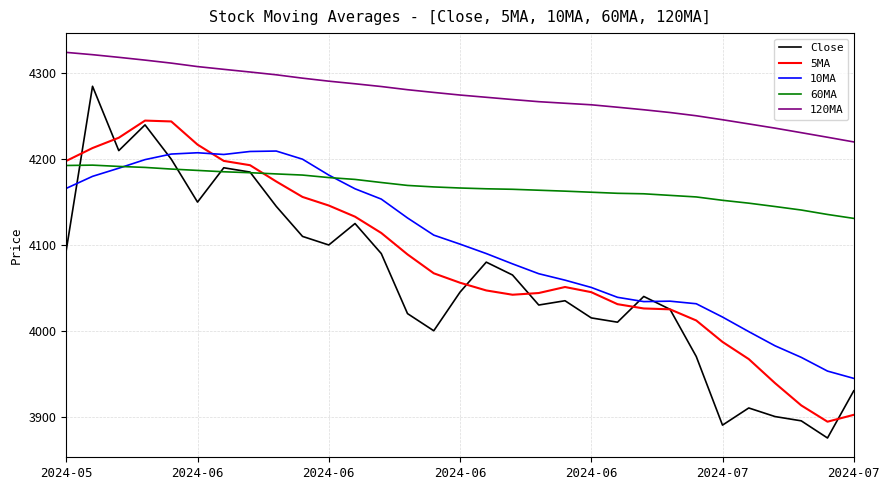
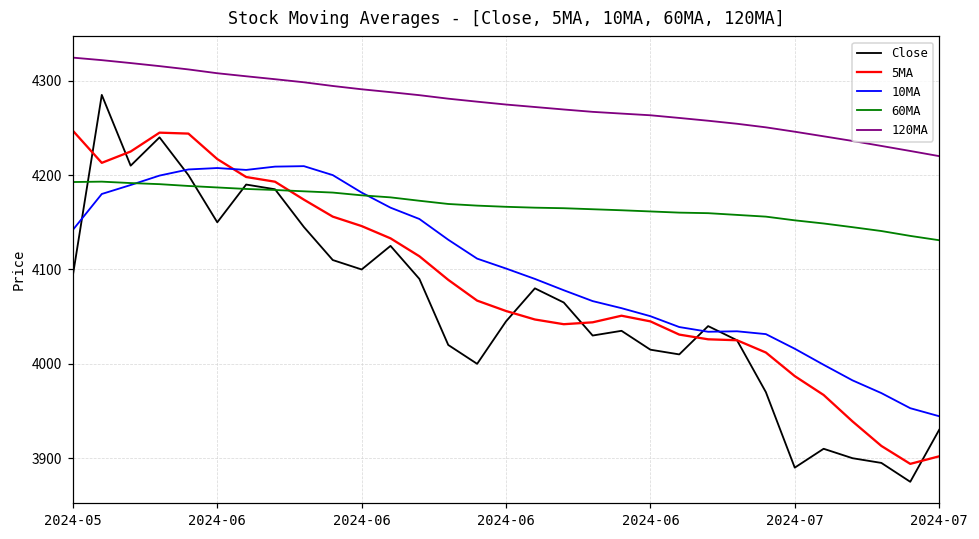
5MA, 2024-05: 4200 -> 4250
10MA, 2024-05: 4170 -> 4140
